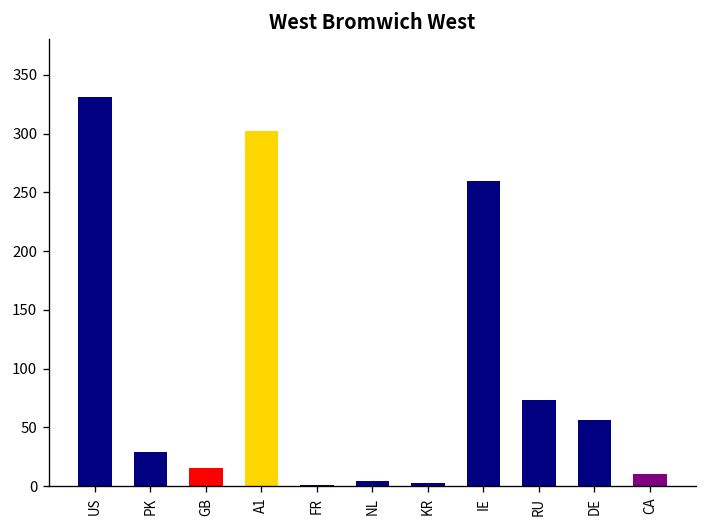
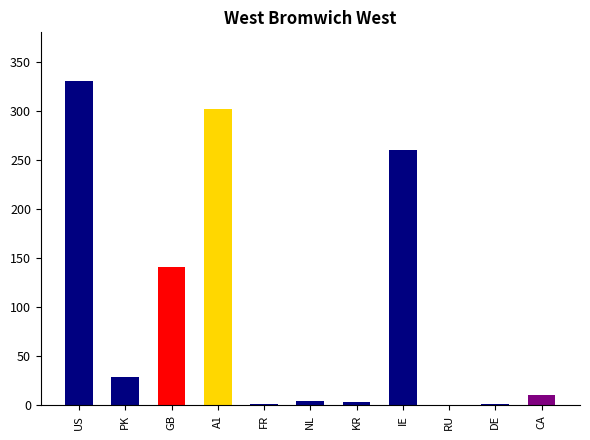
GB: 20 -> 140
RU: 70 -> 0
DE: 60 -> 0
